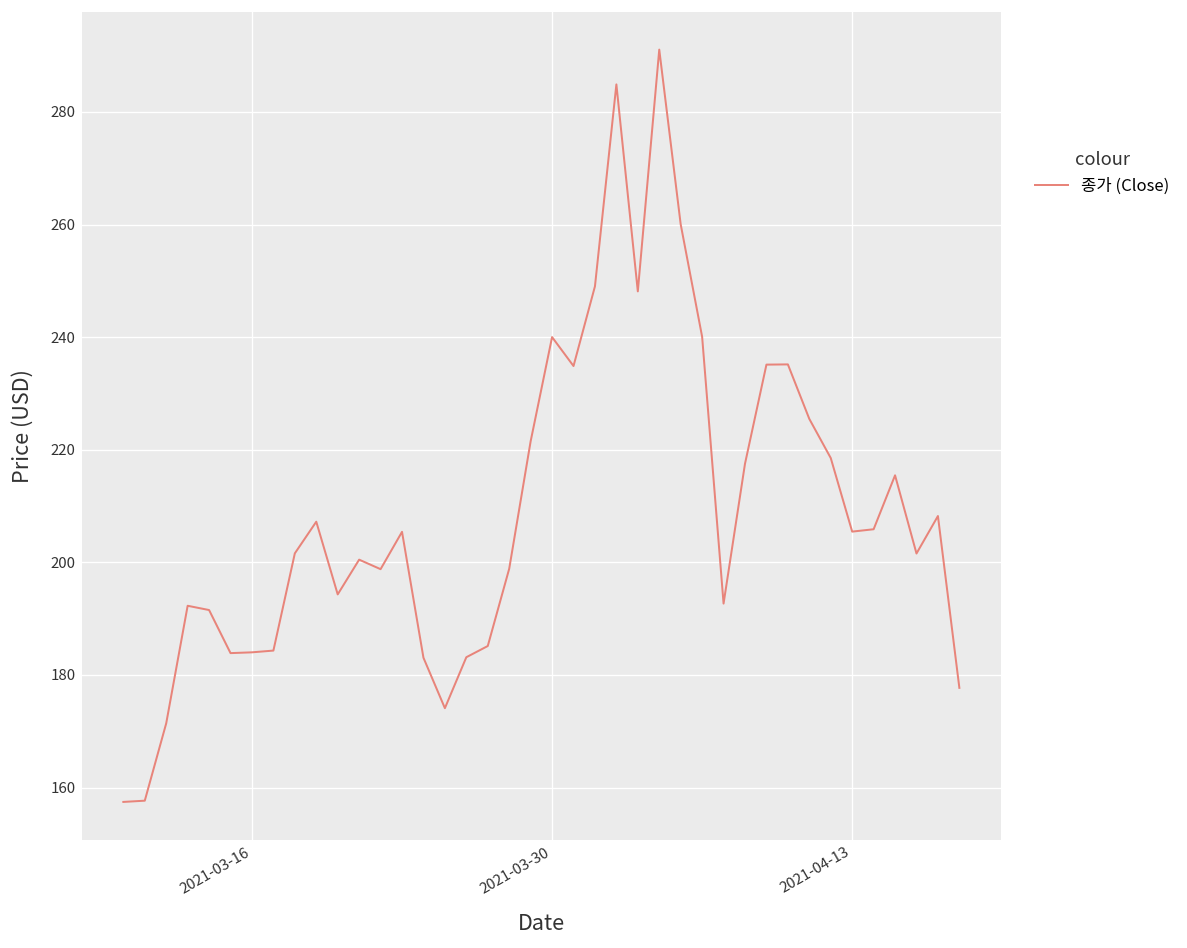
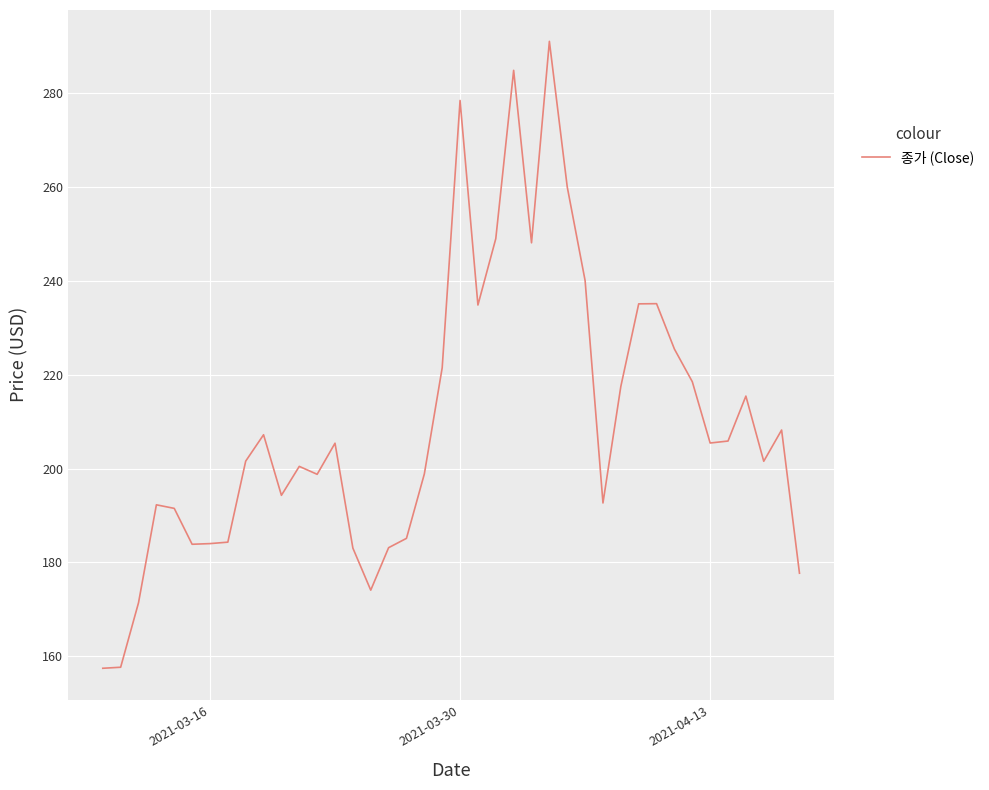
2021-03-30: 240 -> 278
